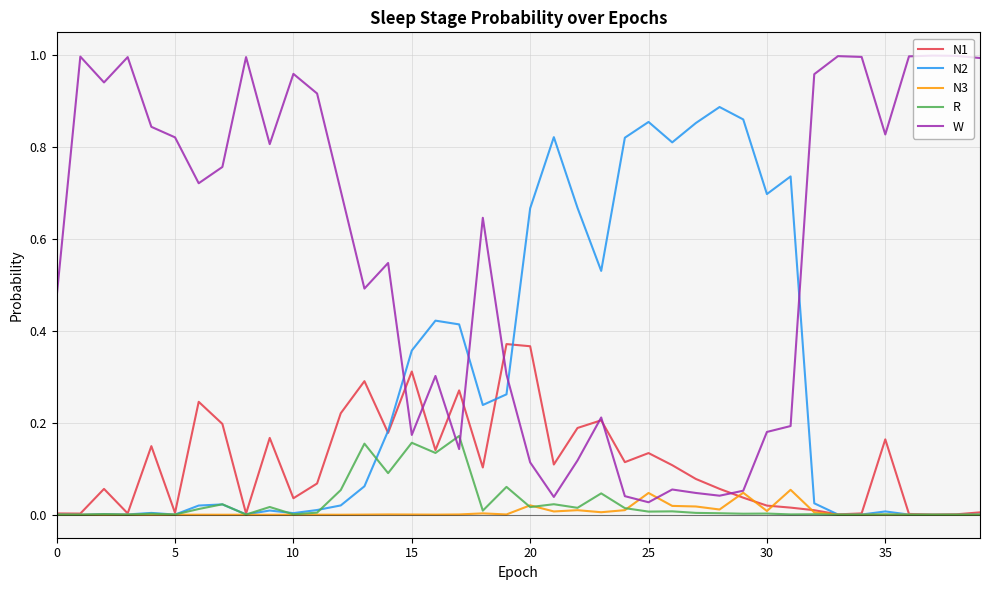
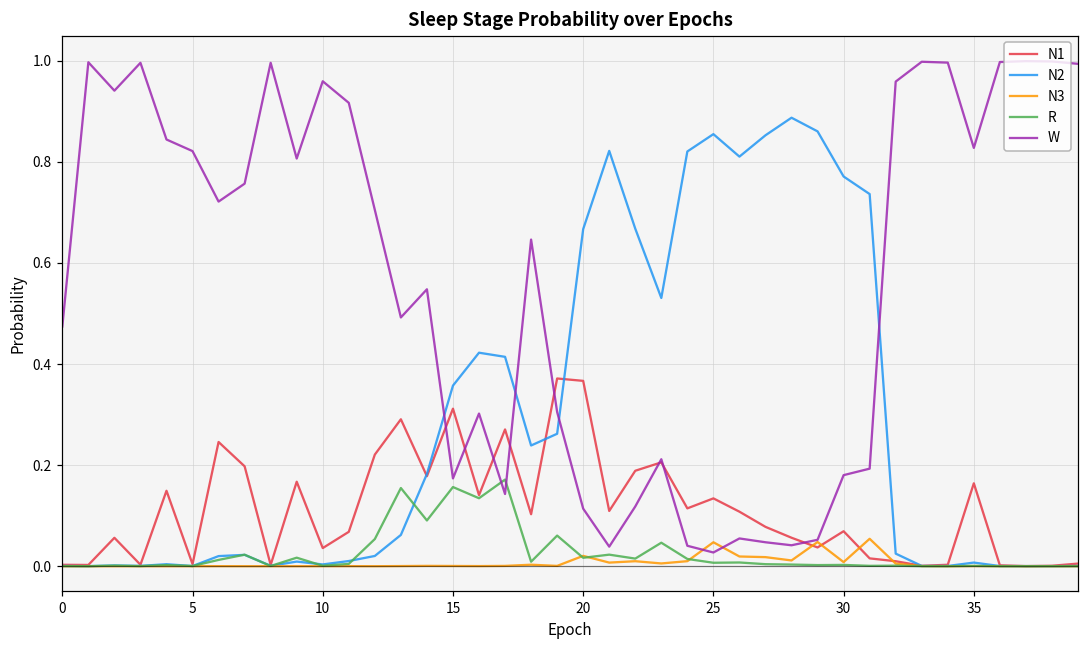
N1, 30: 0.02 -> 0.07
N2, 30: 0.70 -> 0.77
